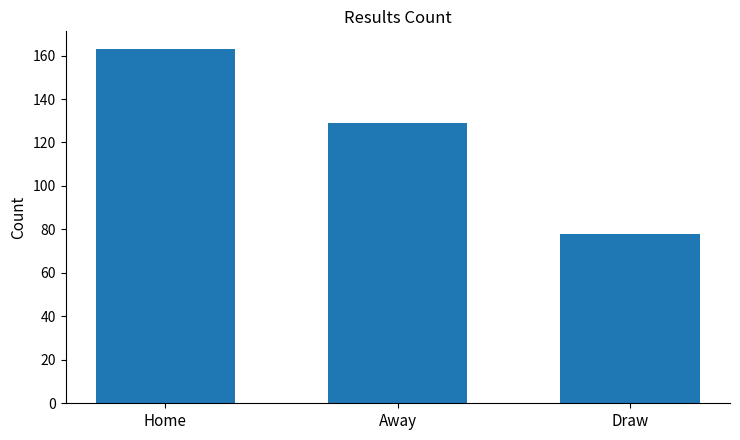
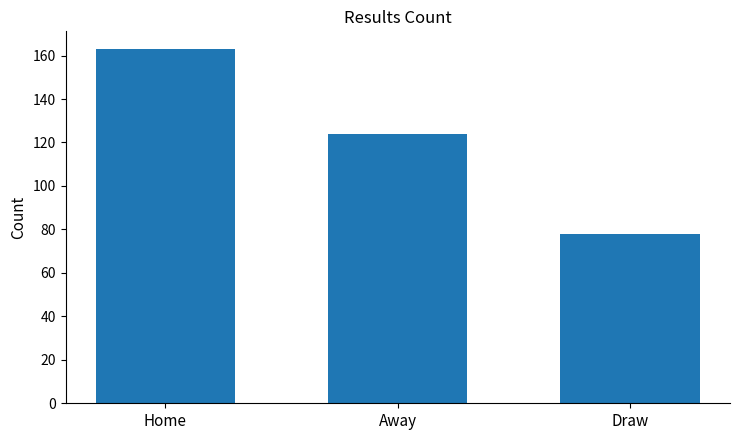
Away: 129 -> 124
